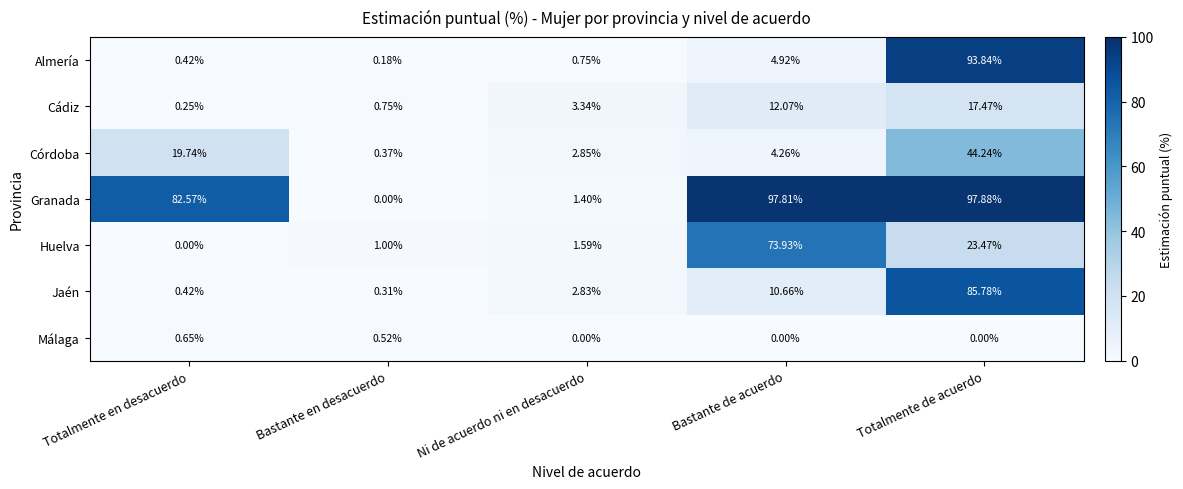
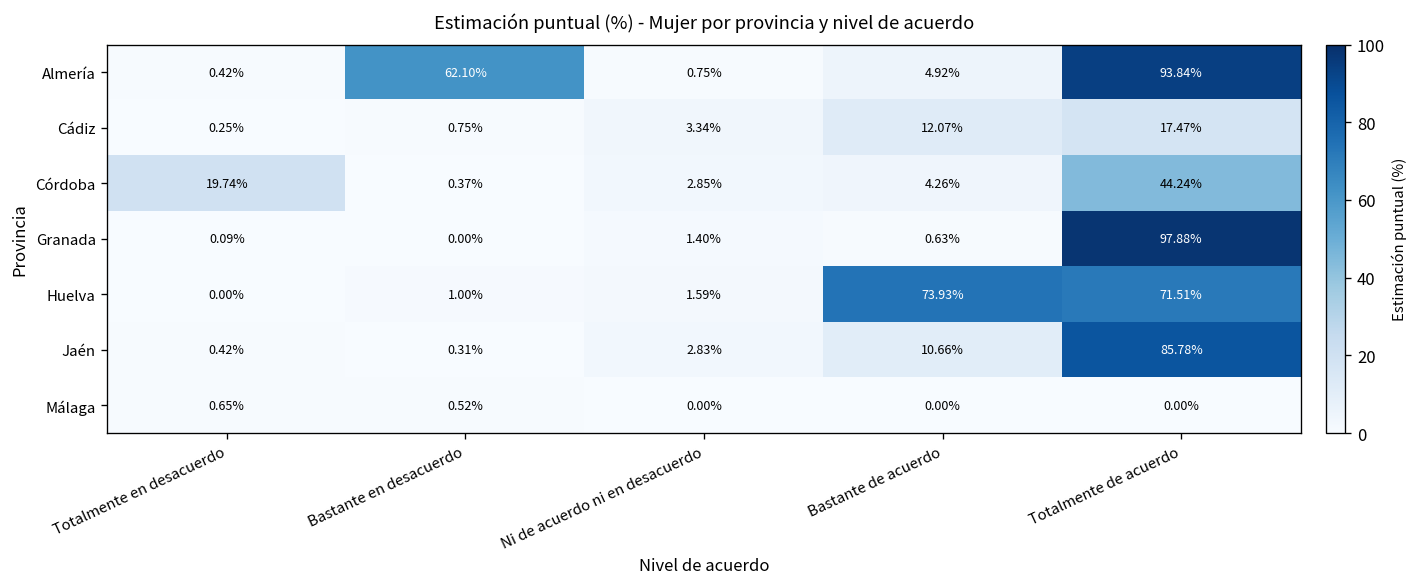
Almería, Bastante en desacuerdo: 0.18% -> 62.10%
Granada, Totalmente en desacuerdo: 82.57% -> 0.09%
Granada, Bastante de acuerdo: 97.81% -> 0.63%
Huelva, Totalmente de acuerdo: 23.47% -> 71.51%
